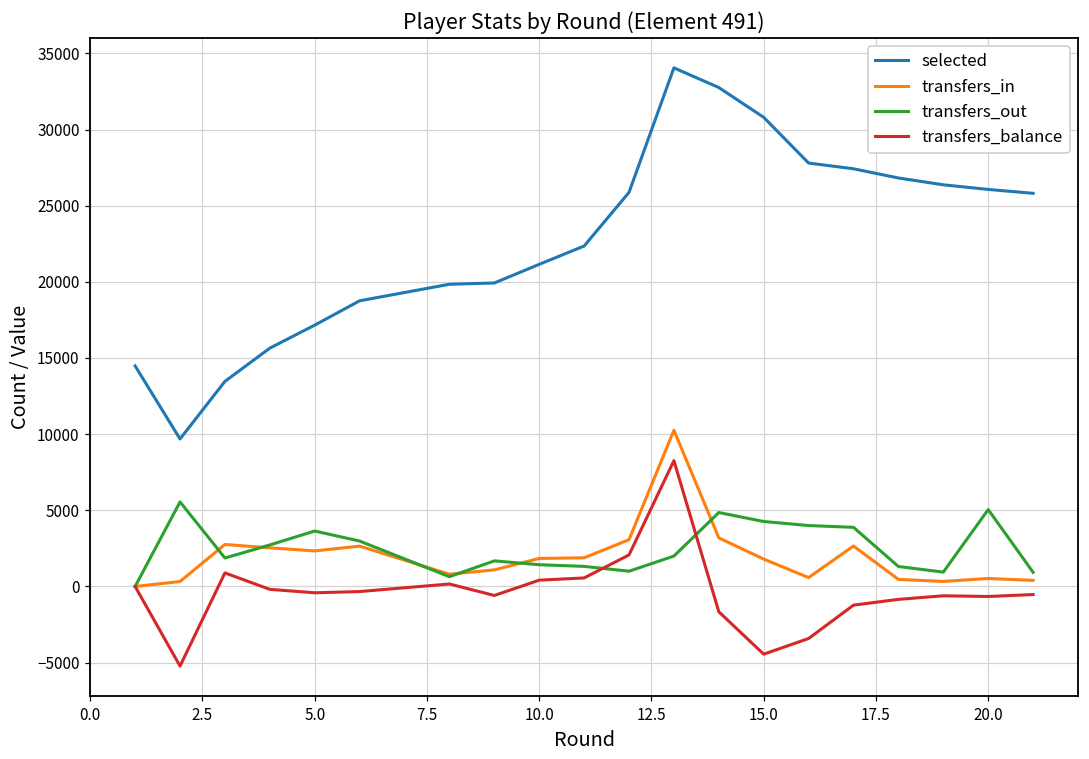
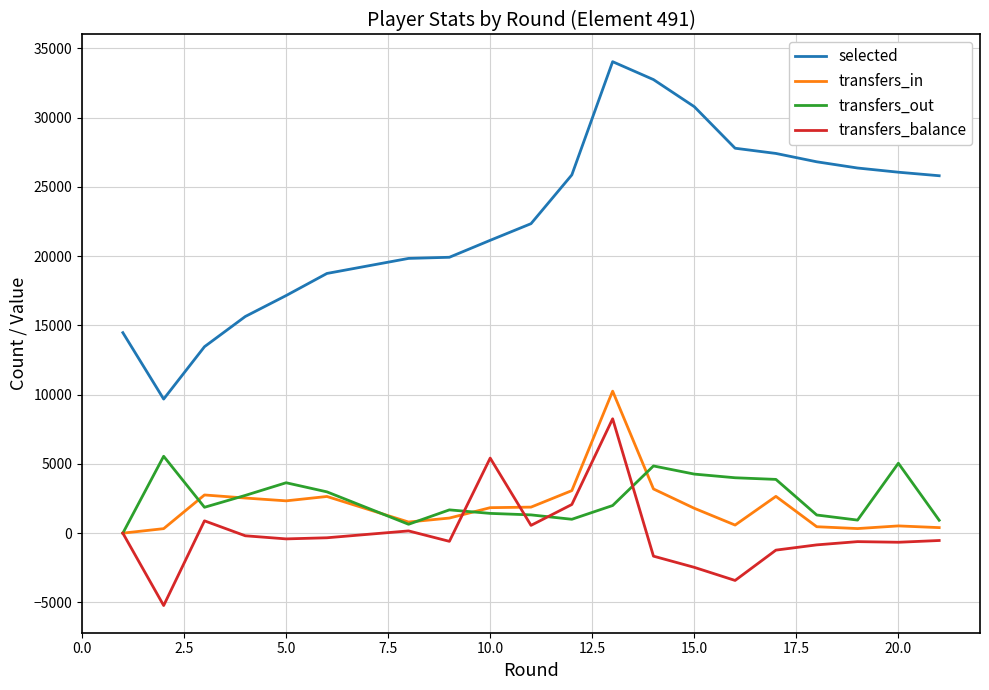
transfers_balance, 10.0: 400 -> 5400
transfers_balance, 15.0: -4400 -> -2500
